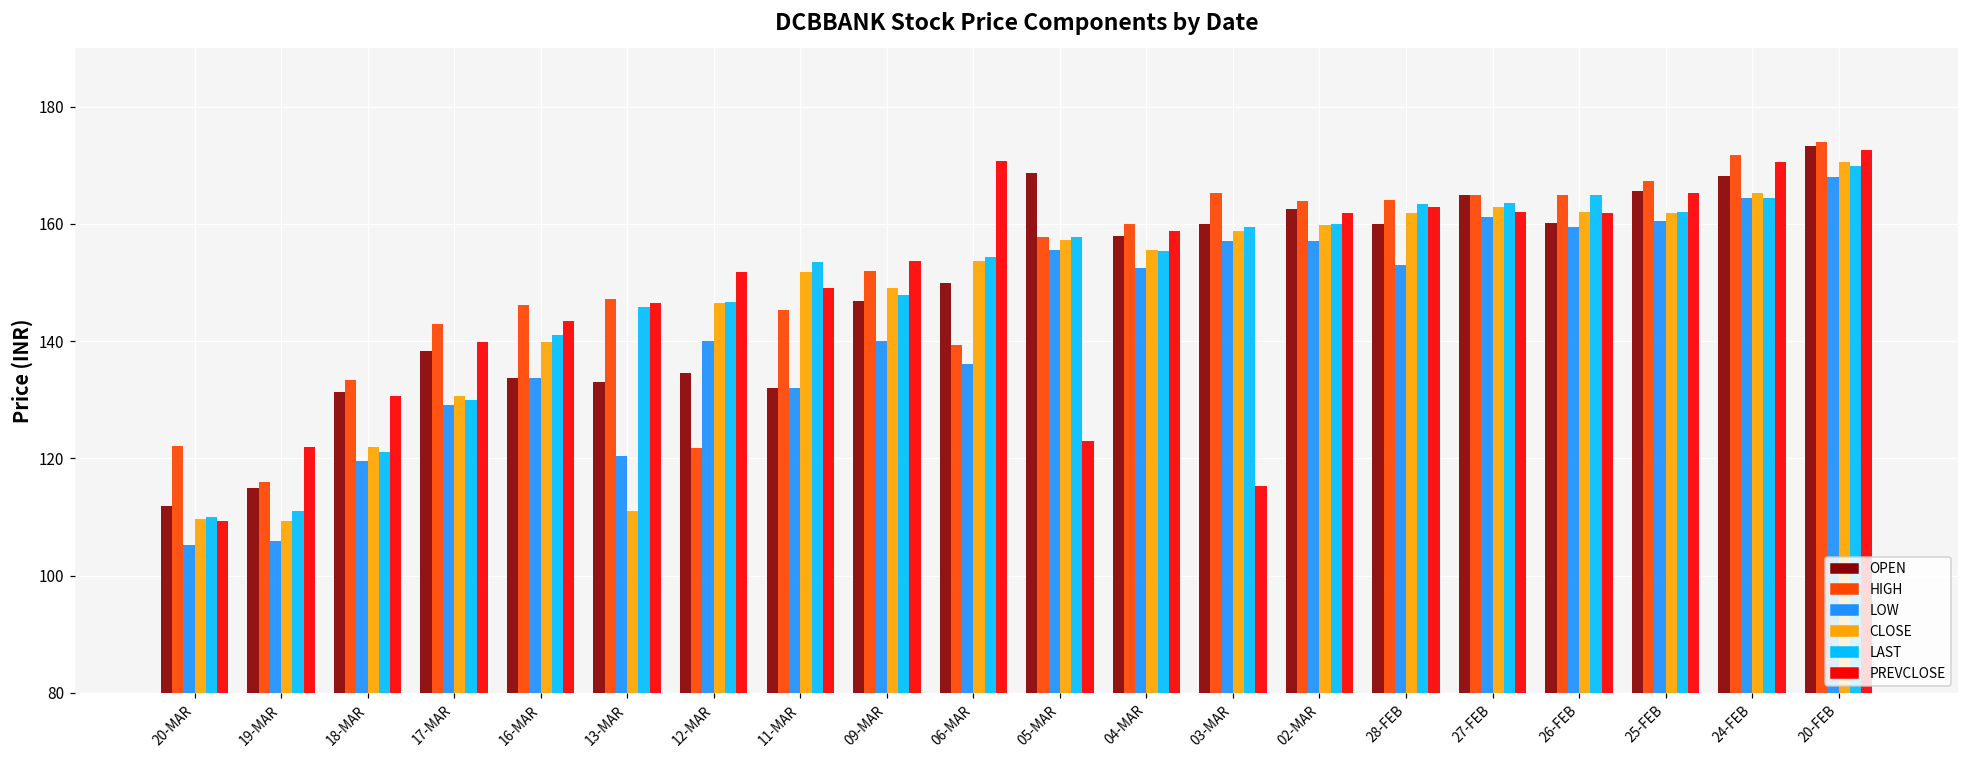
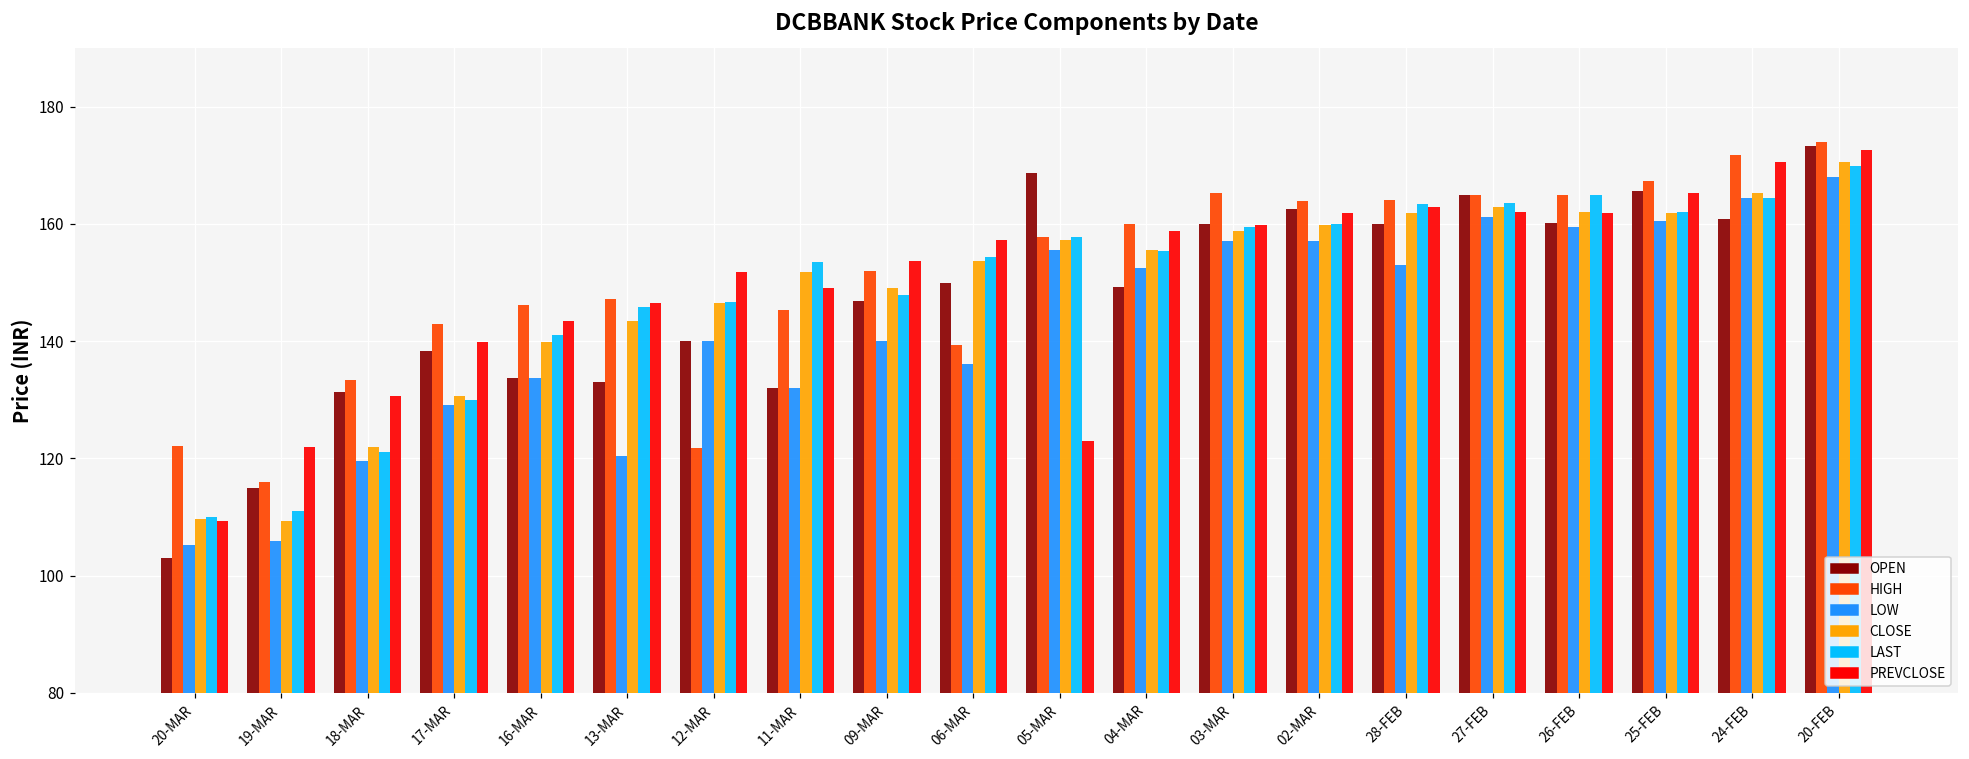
OPEN, 20-MAR: 112 -> 103
CLOSE, 13-MAR: 111 -> 144
OPEN, 12-MAR: 135 -> 140
PREVCLOSE, 06-MAR: 171 -> 157
OPEN, 04-MAR: 158 -> 149
PREVCLOSE, 03-MAR: 115 -> 160
OPEN, 24-FEB: 168 -> 161
